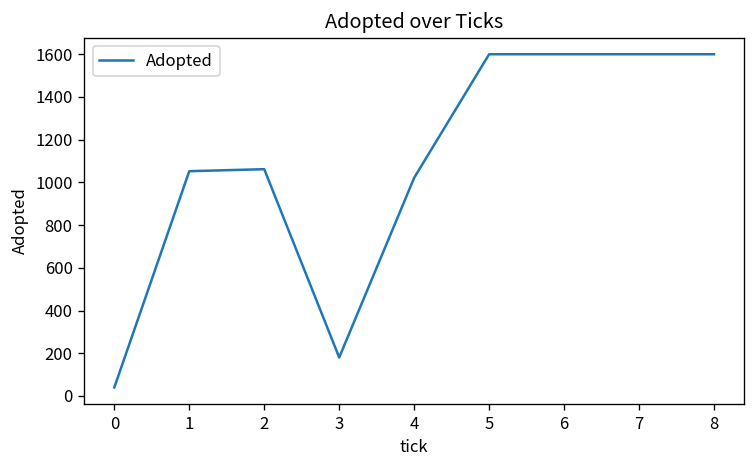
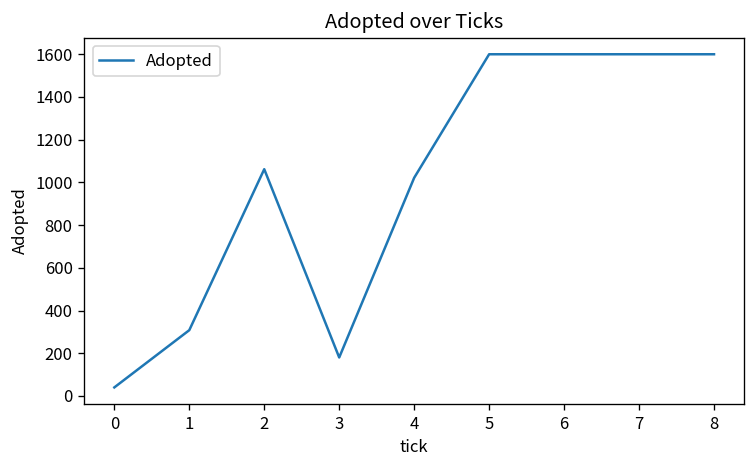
1: 1050 -> 310
